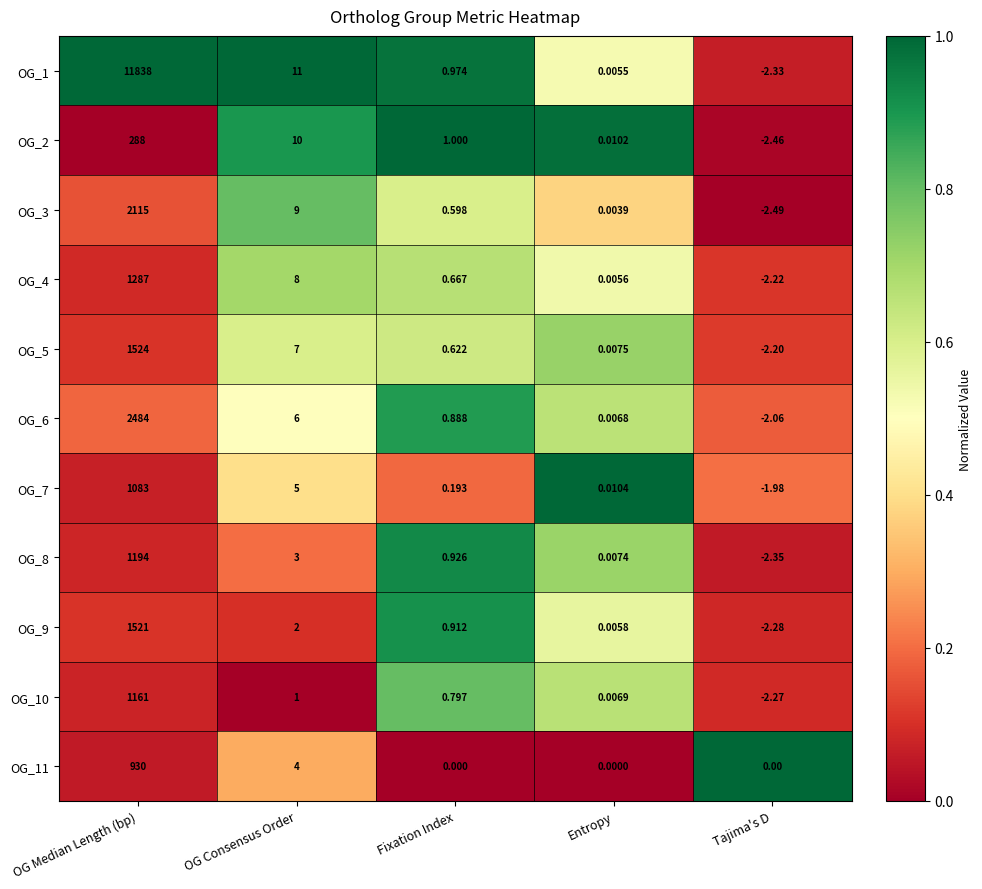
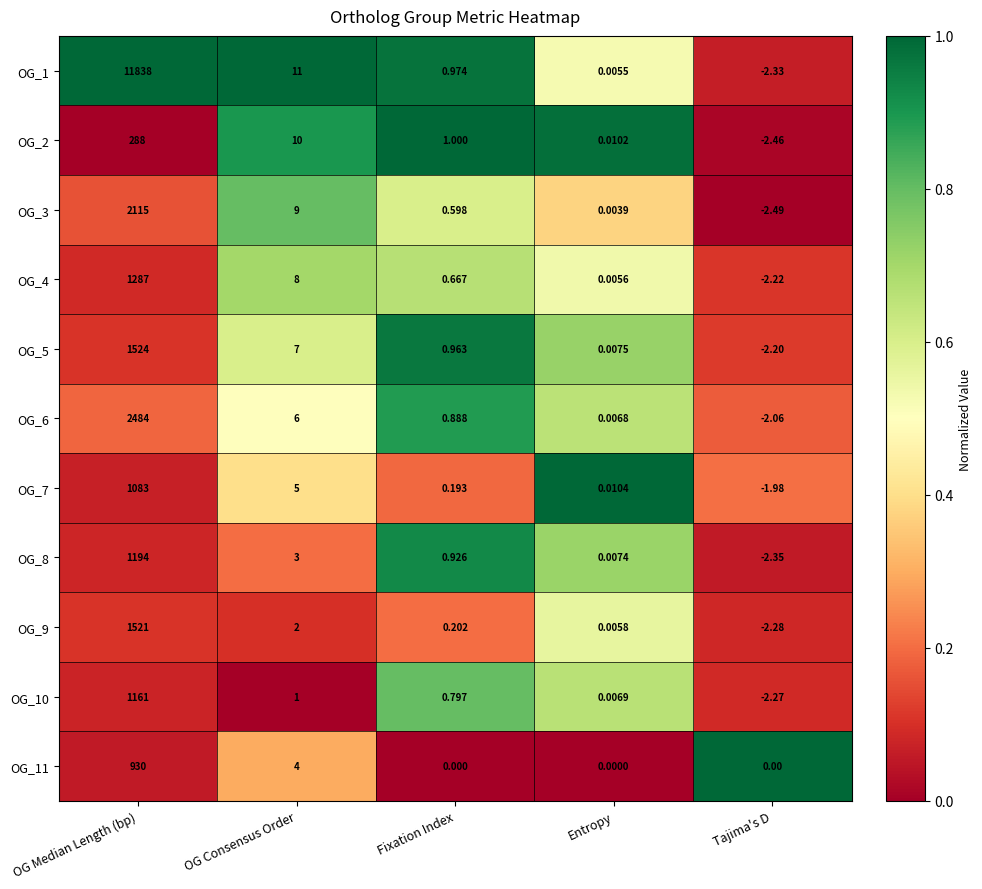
OG_5, Fixation Index: 0.622 -> 0.963
OG_9, Fixation Index: 0.912 -> 0.202
